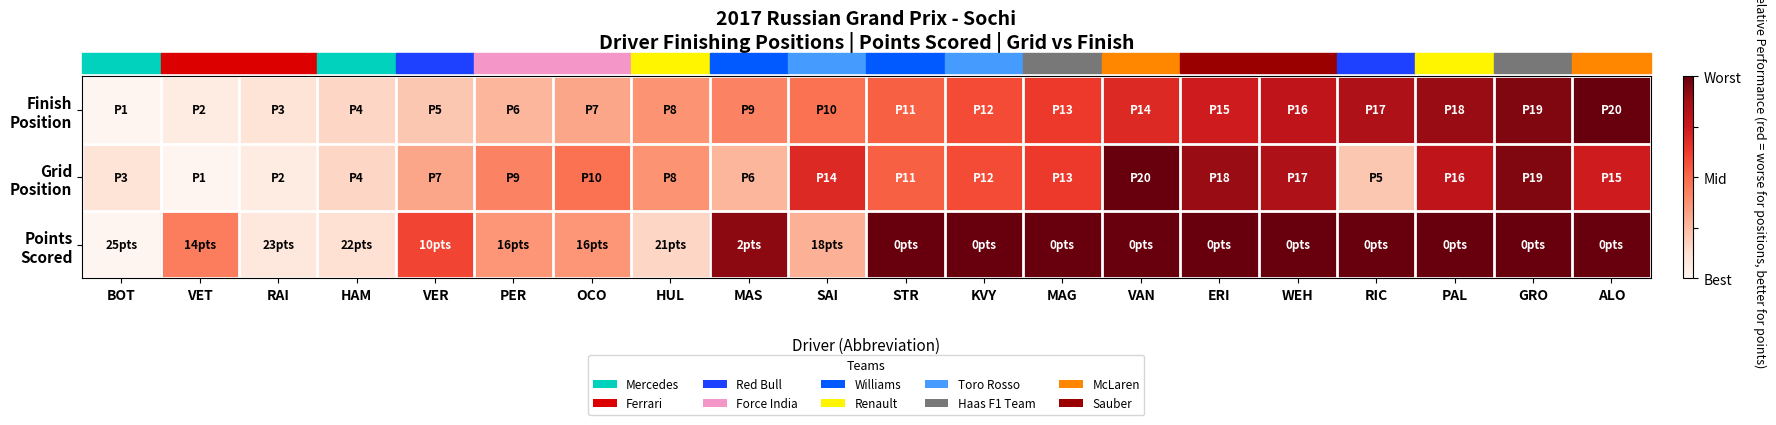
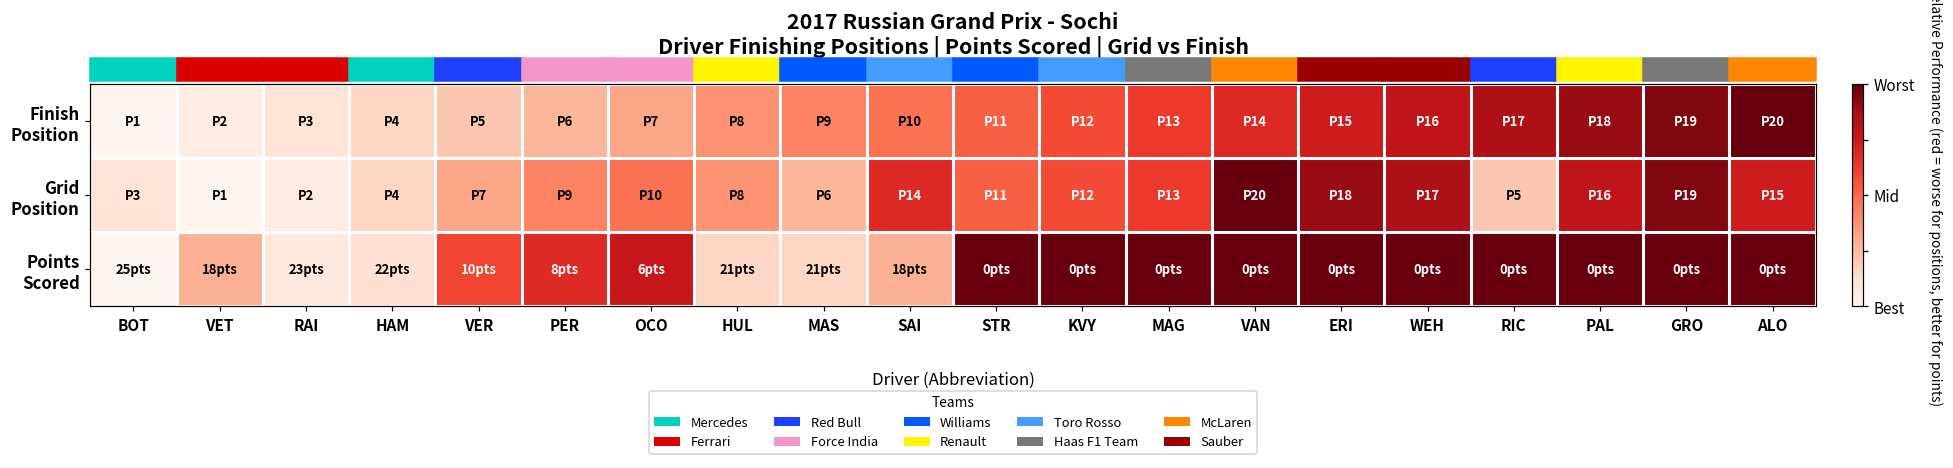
Points Scored, VET: 14 -> 18
Points Scored, PER: 16 -> 8
Points Scored, OCO: 16 -> 6
Points Scored, MAS: 2 -> 21
